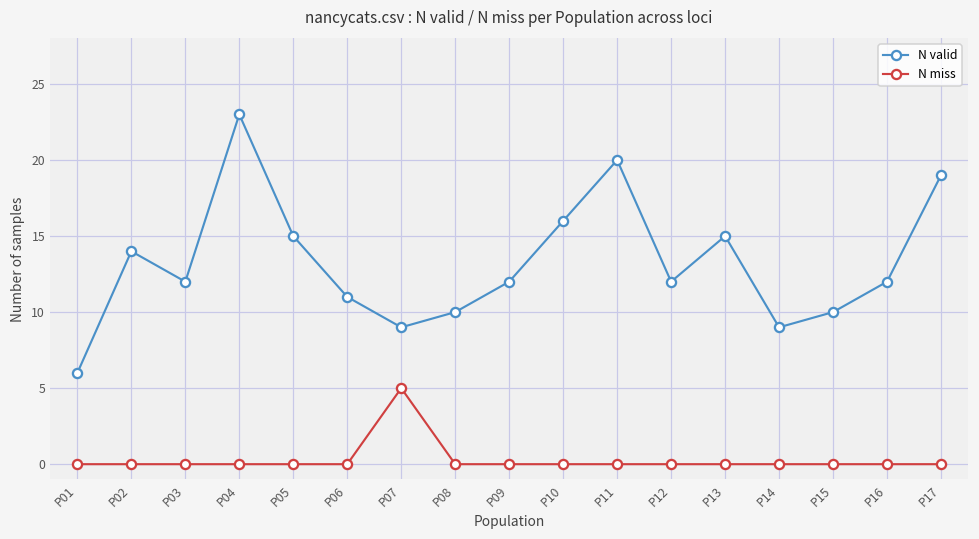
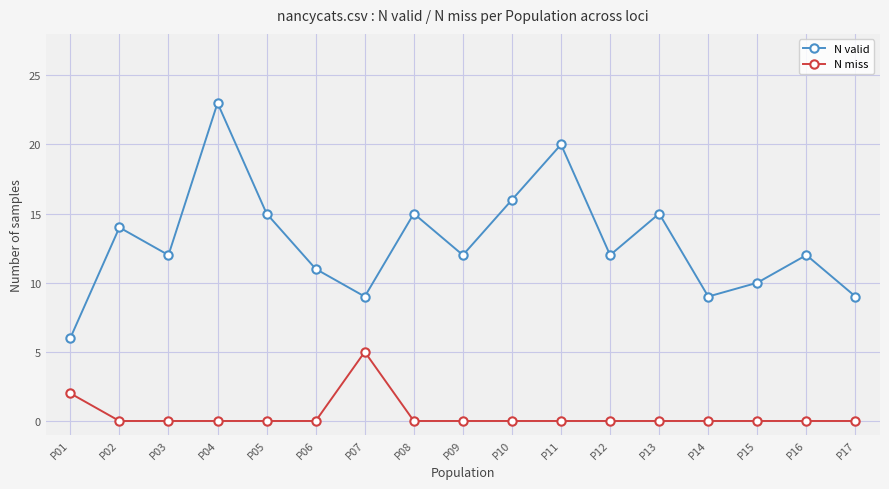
N miss, P01: 0 -> 2
N valid, P08: 10 -> 15
N valid, P17: 19 -> 9
